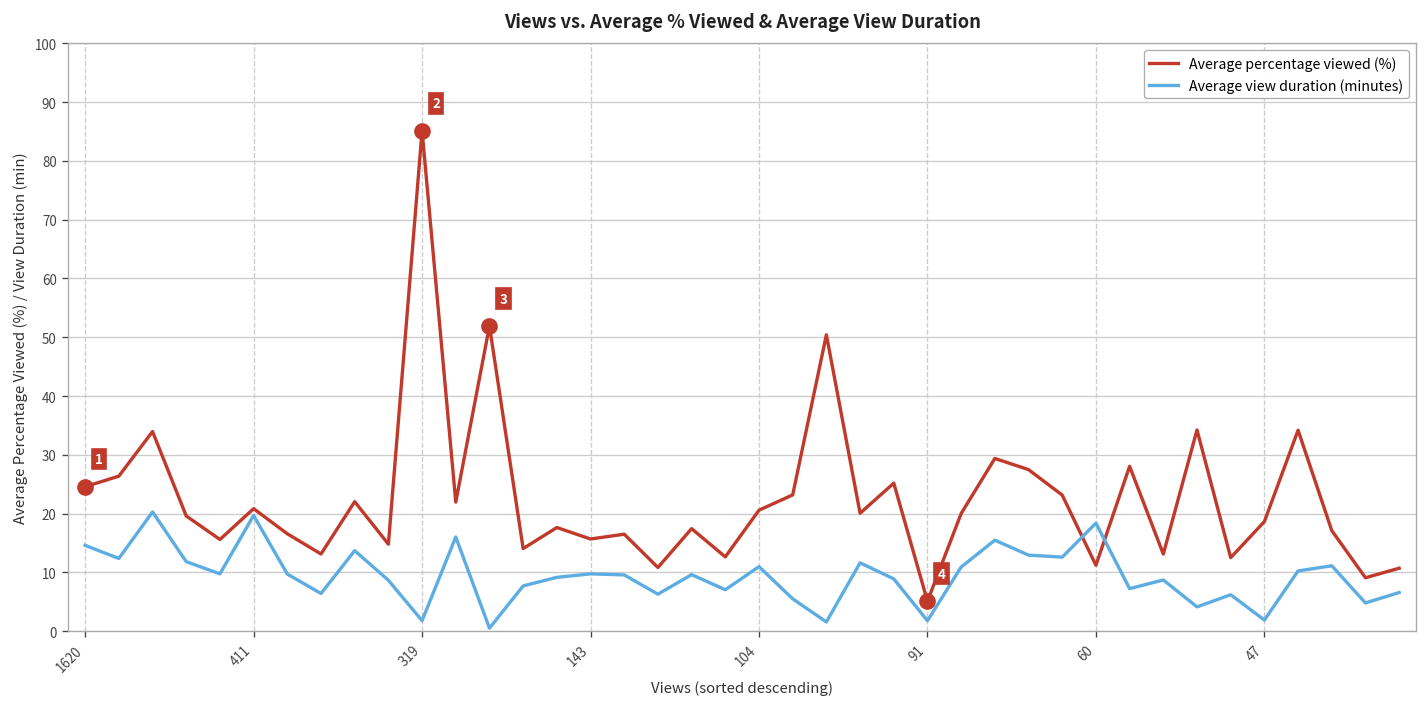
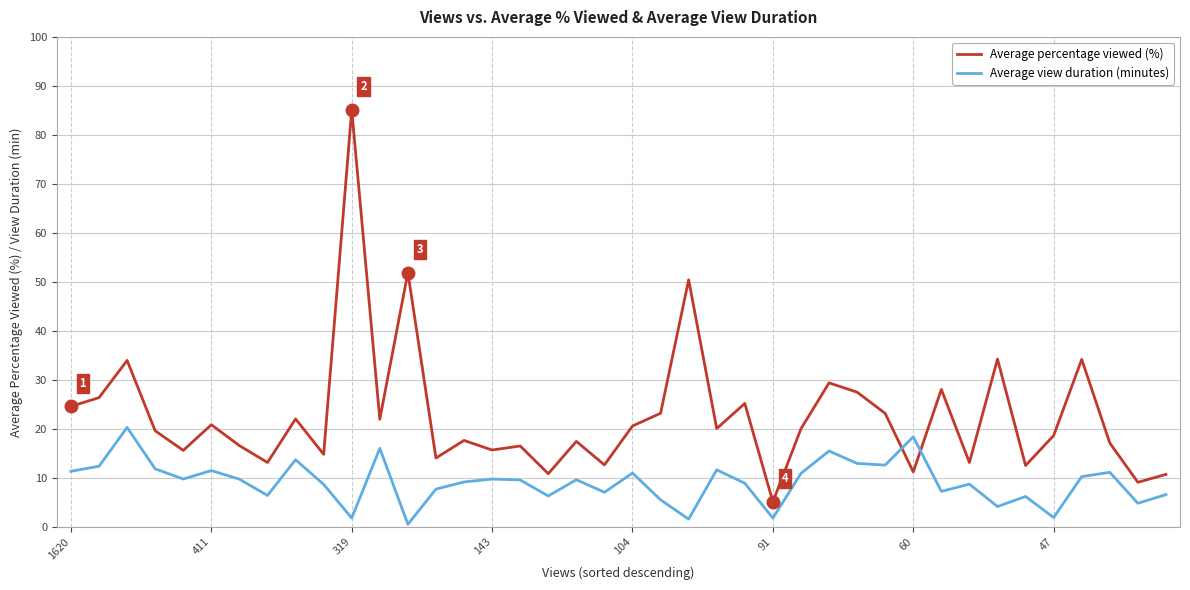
Average view duration (minutes), 1620: 15 -> 11
Average view duration (minutes), 411: 20 -> 11
